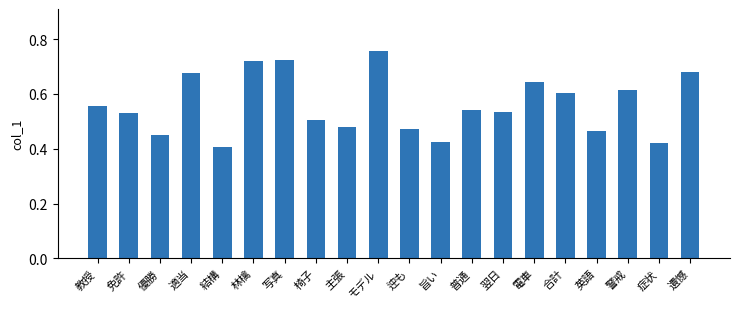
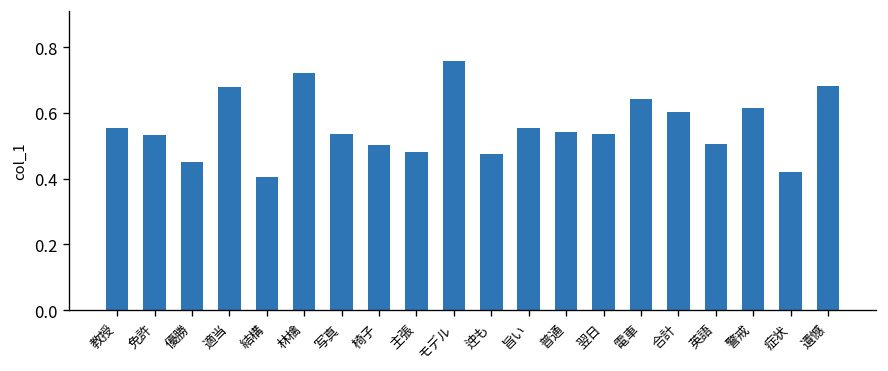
写真: 0.72 -> 0.54
旨い: 0.42 -> 0.55
英語: 0.46 -> 0.50
